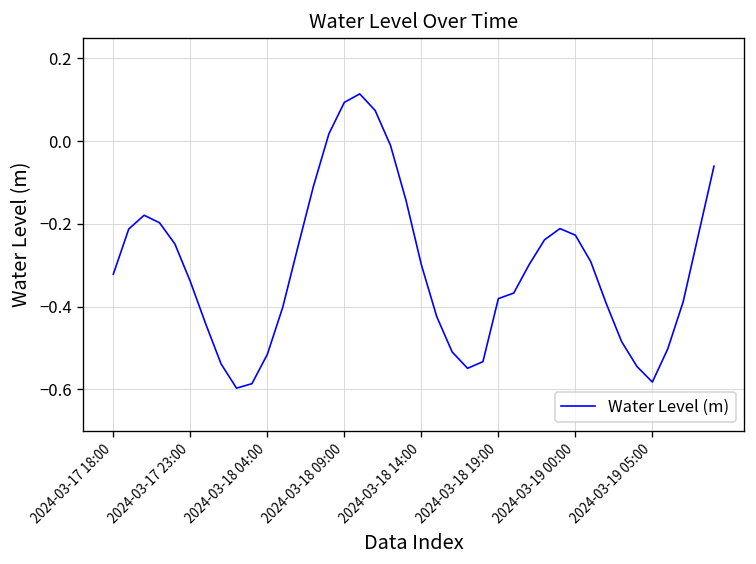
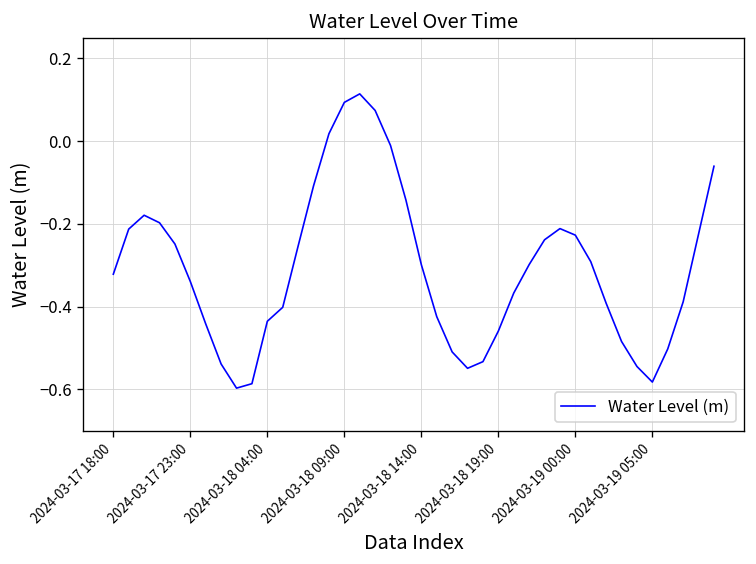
2024-03-18 04:00: -0.52 -> -0.44
2024-03-18 19:00: -0.38 -> -0.46
